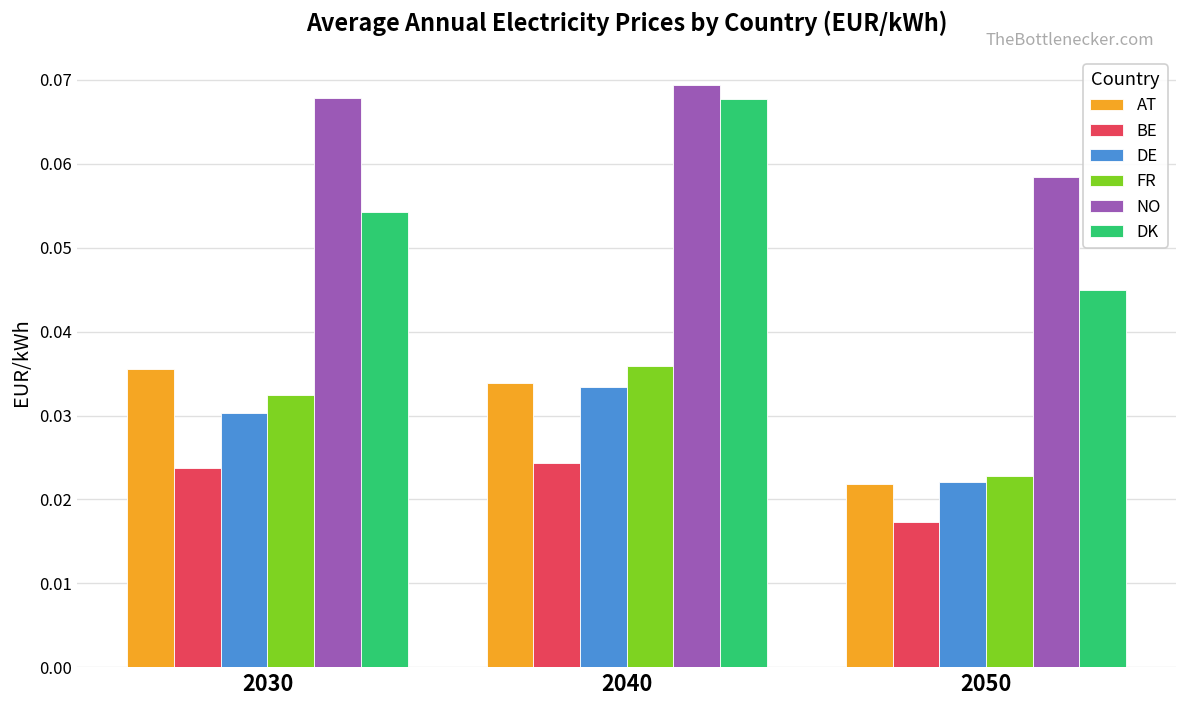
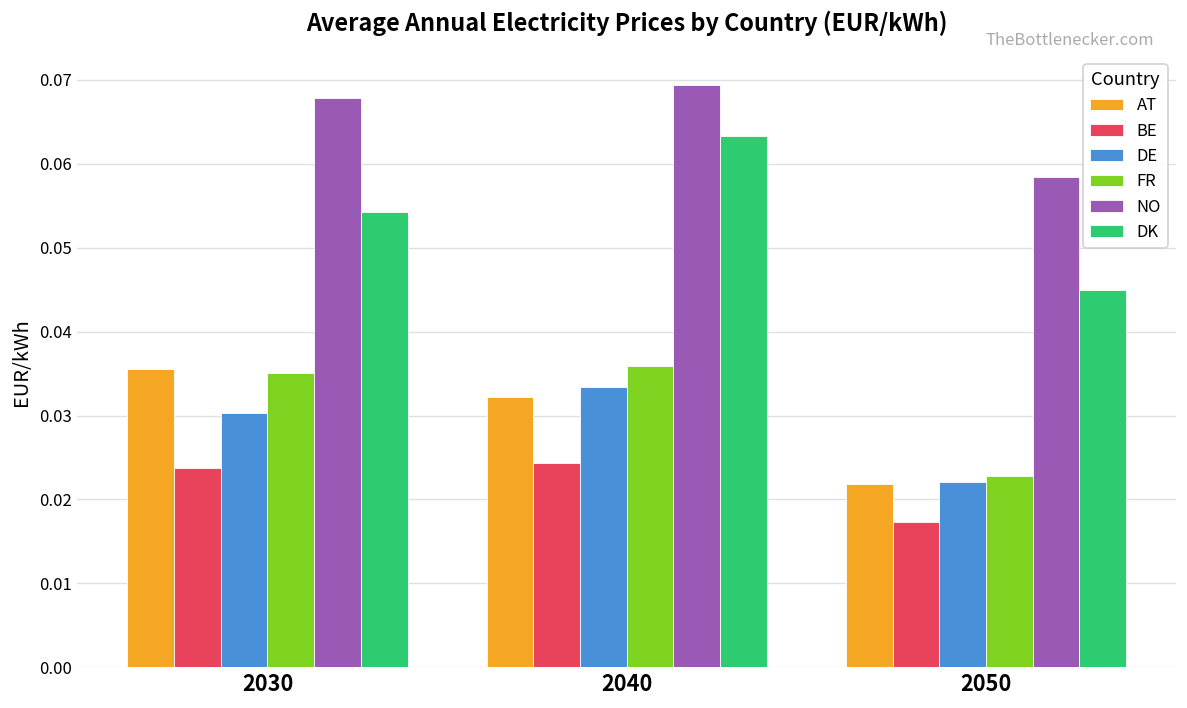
FR, 2030: 0.032 -> 0.035
AT, 2040: 0.034 -> 0.032
DK, 2040: 0.068 -> 0.063
